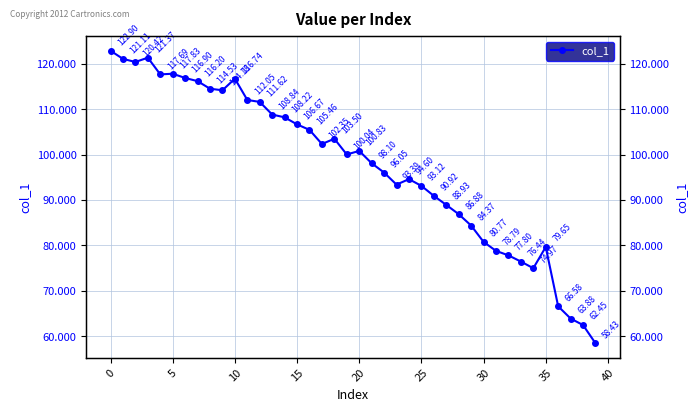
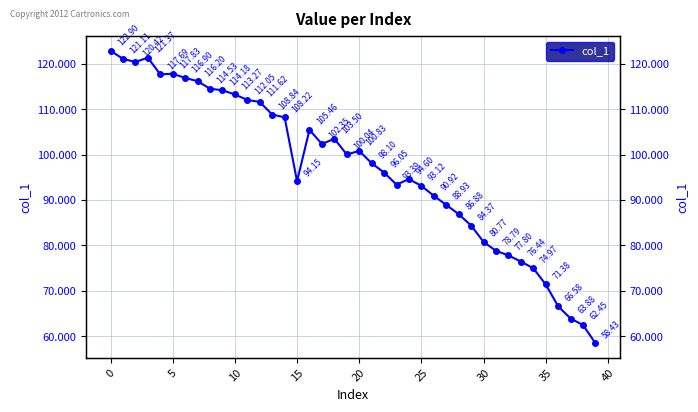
10: 116.74 -> 113.27
15: 106.67 -> 94.15
35: 79.65 -> 71.38
